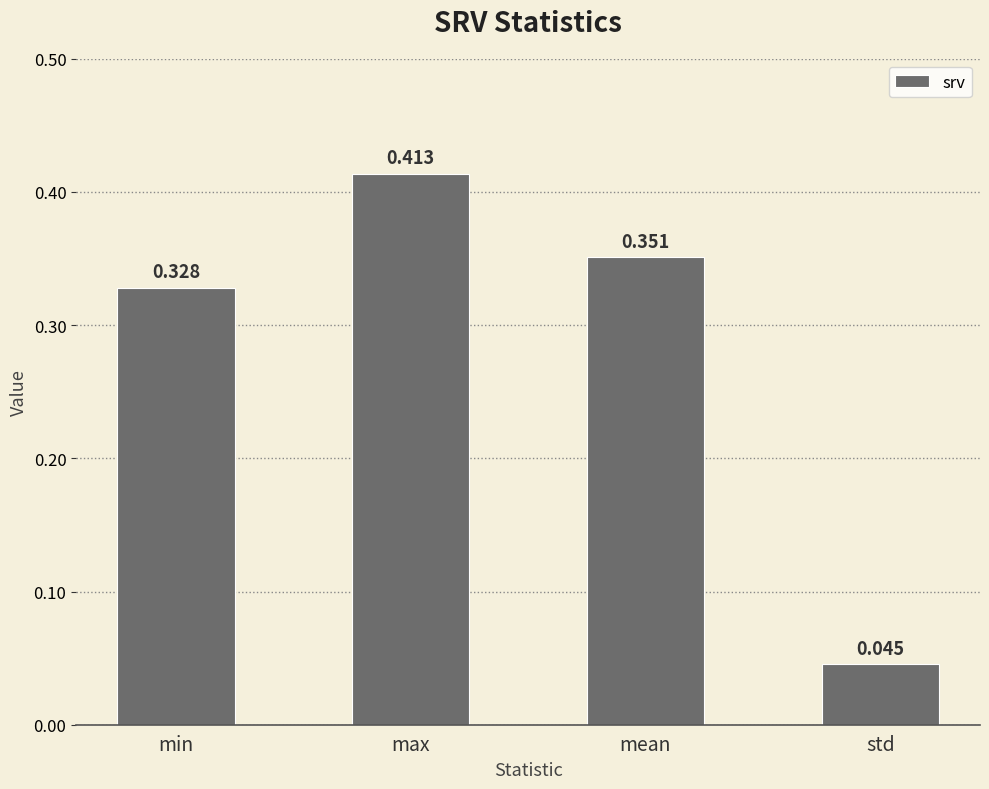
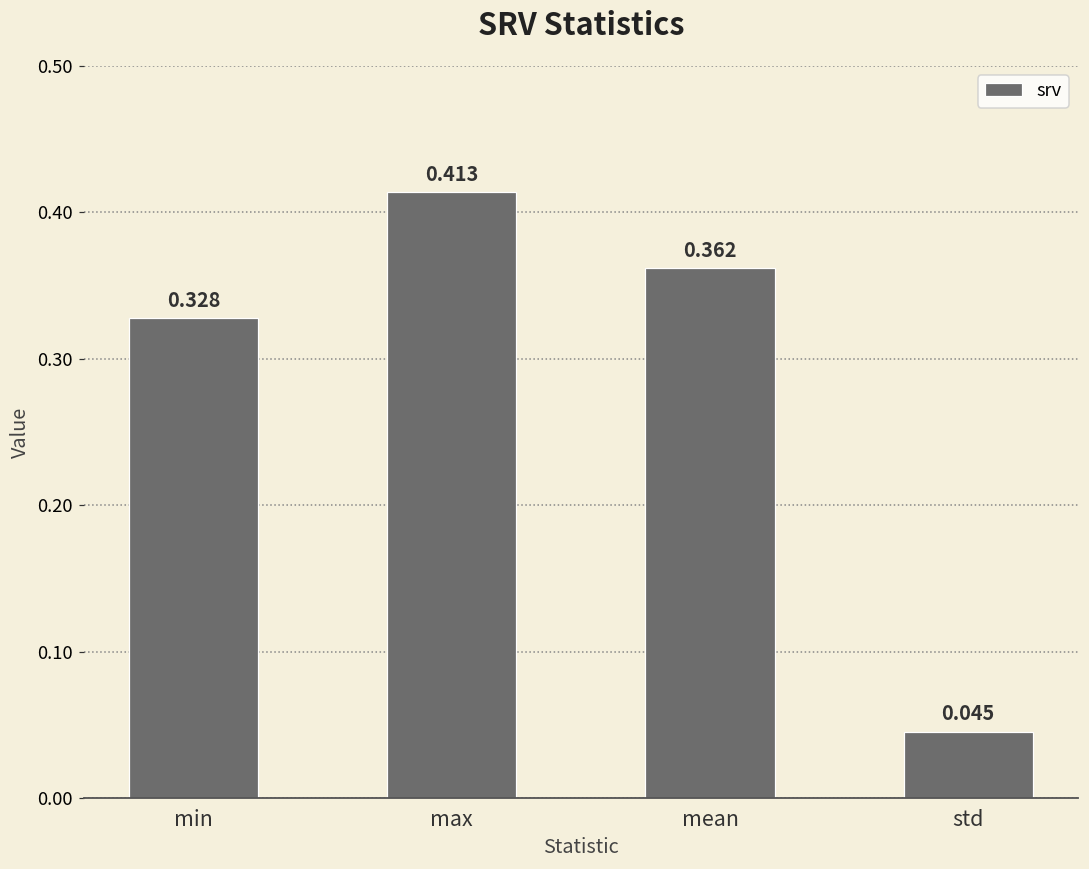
mean: 0.351 -> 0.362
